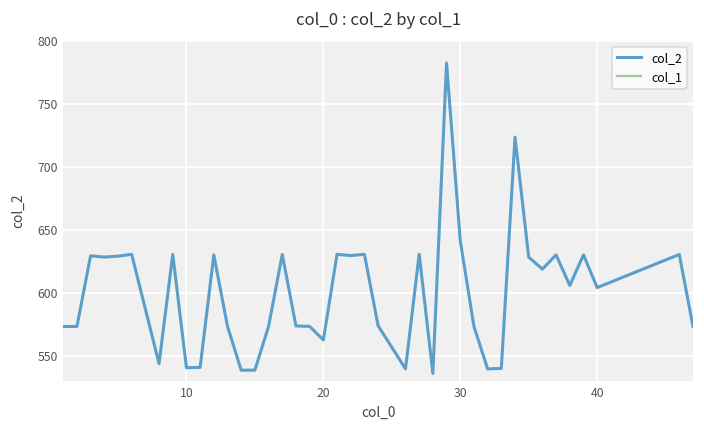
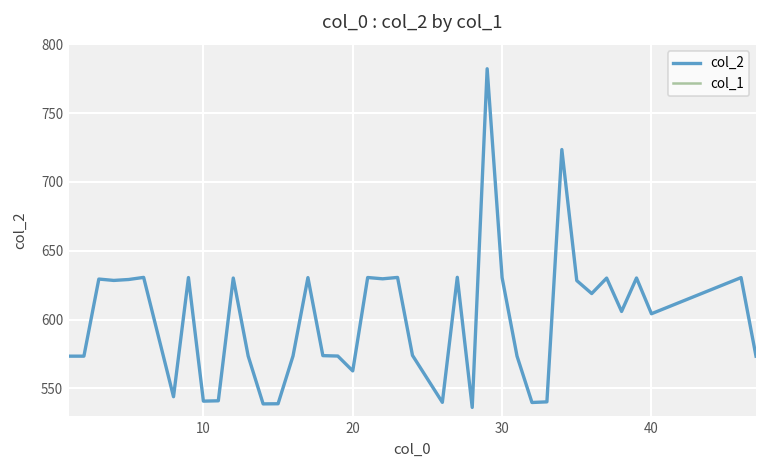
col_2, 30: 641 -> 630
